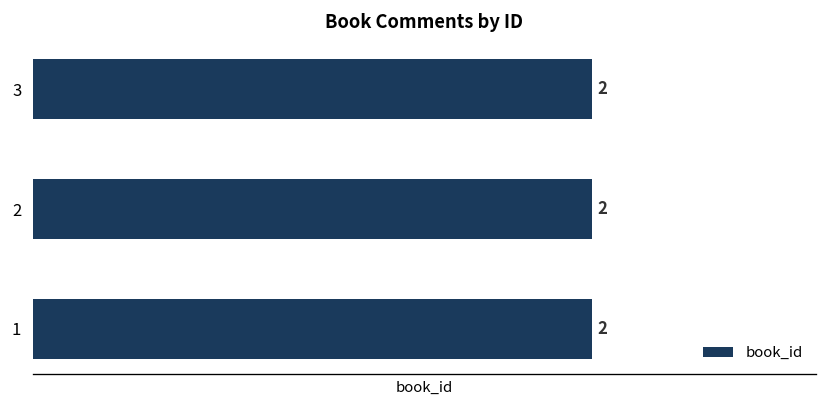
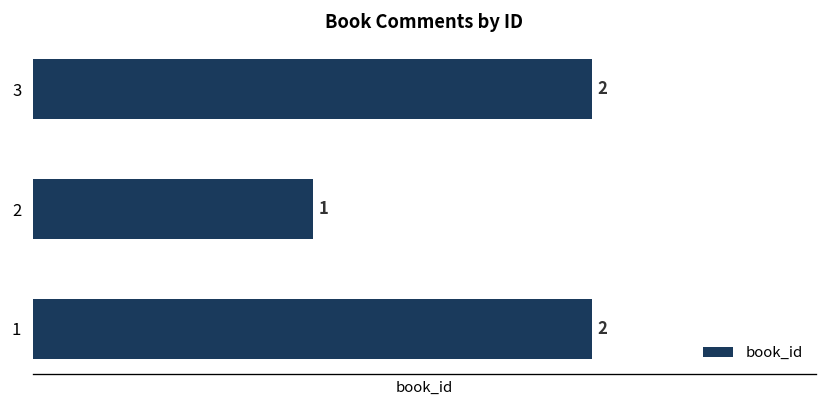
2: 2 -> 1
